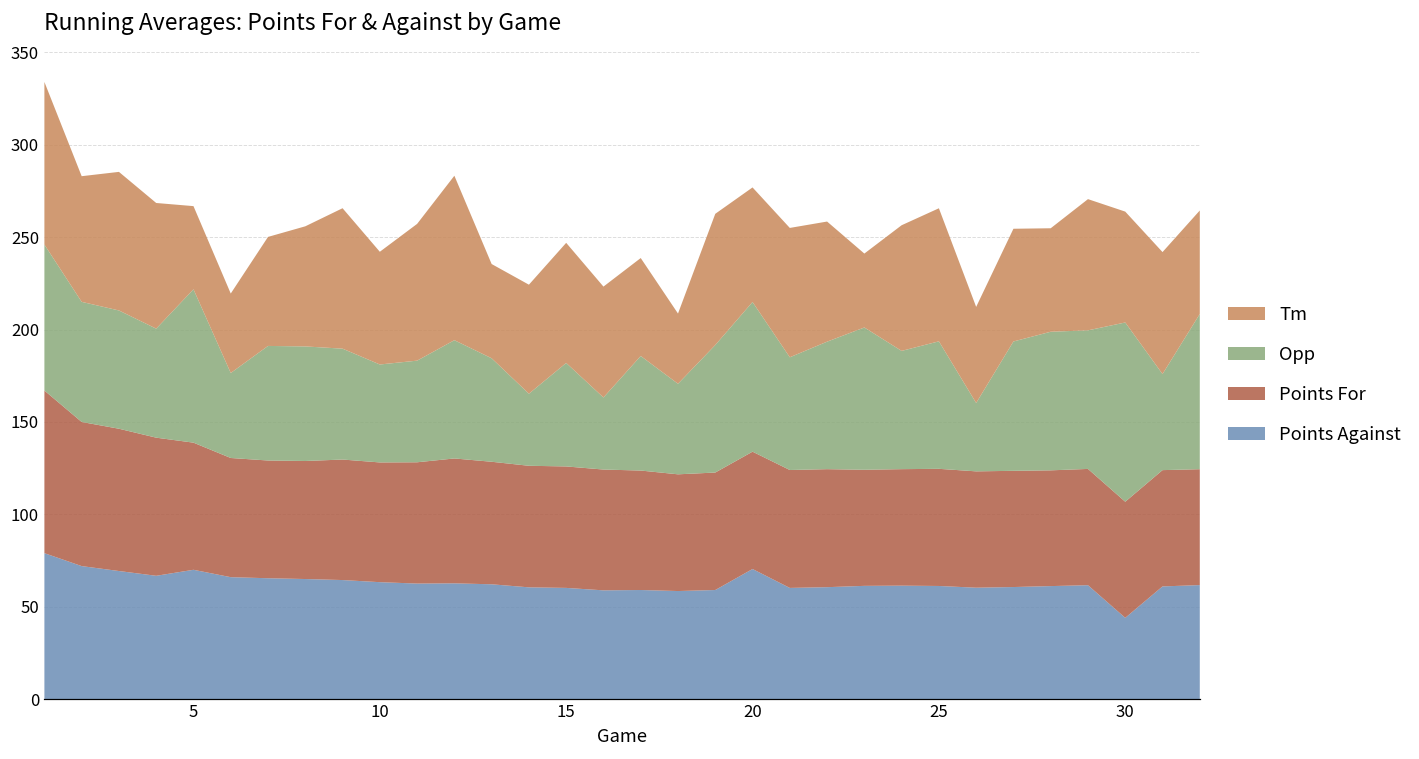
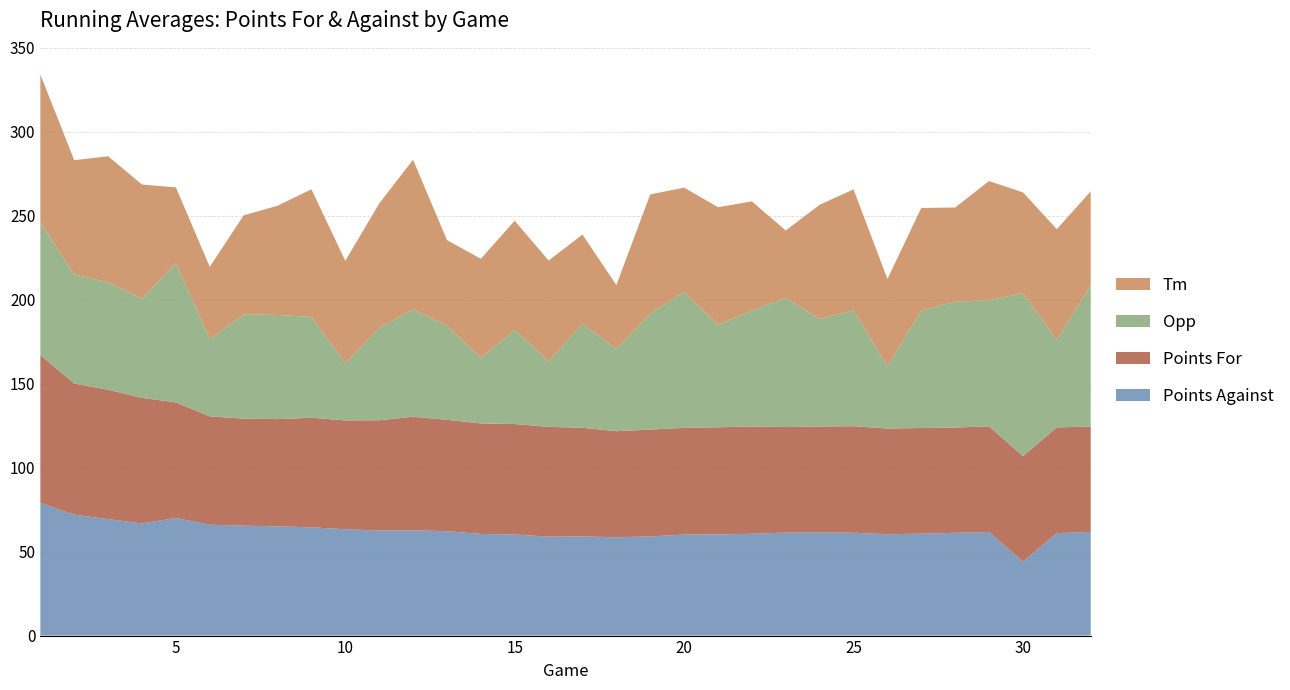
Opp, 10: 53 -> 34
Points Against, 20: 70 -> 60
